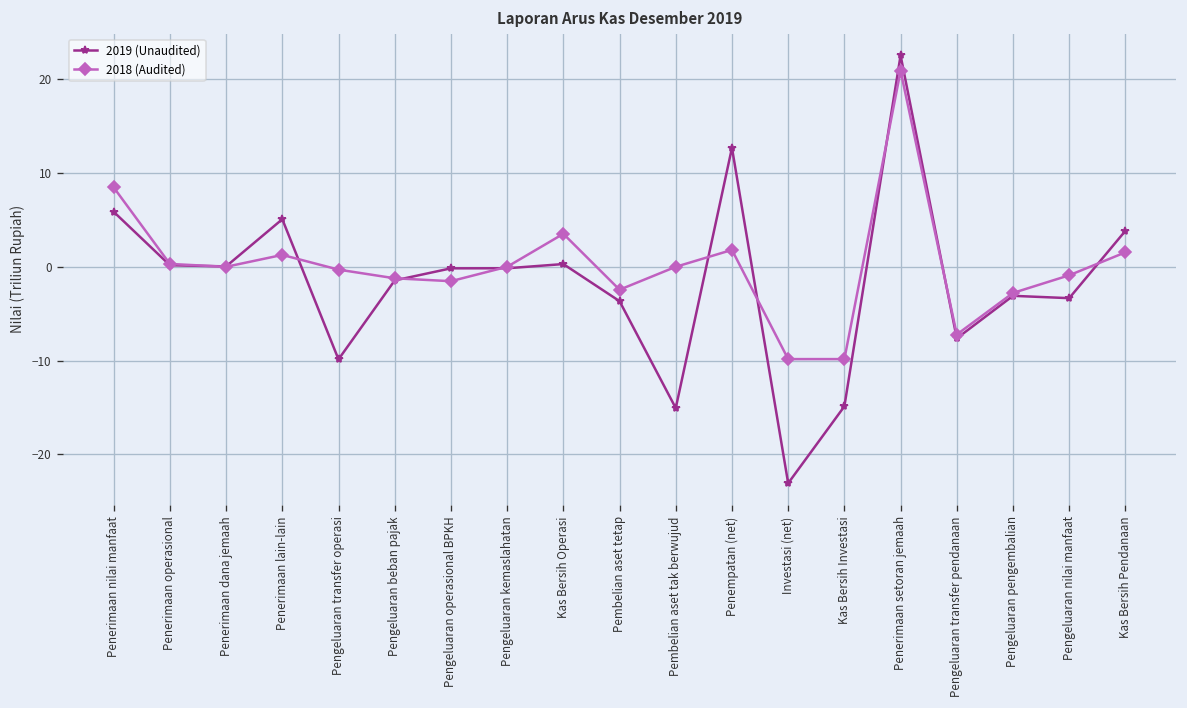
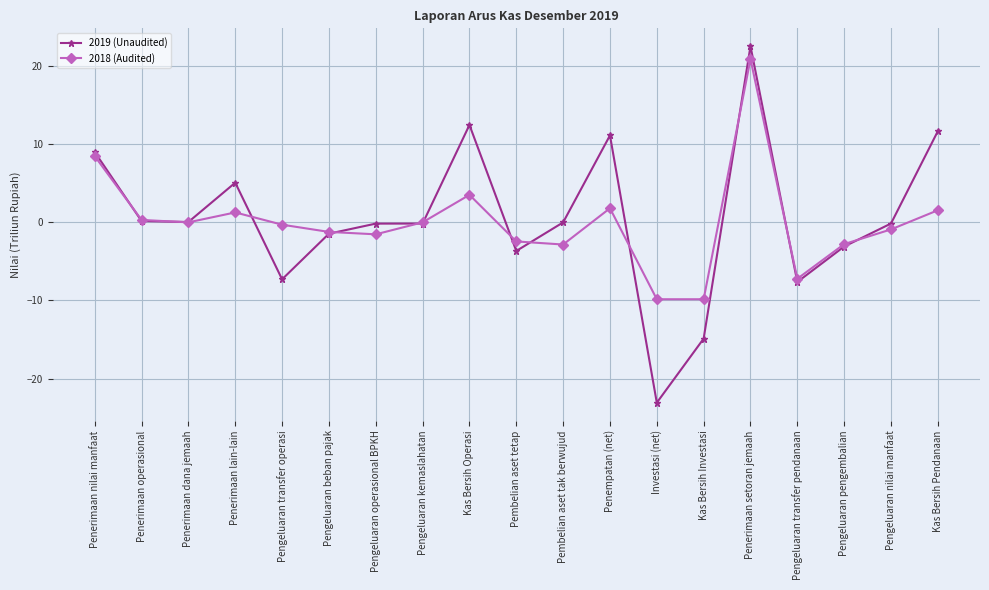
2019 (Unaudited), Penerimaan nilai manfaat: 6 -> 9
2019 (Unaudited), Pengeluaran transfer operasi: -10 -> -7
2019 (Unaudited), Kas Bersih Operasi: 0 -> 12
2019 (Unaudited), Pembelian aset tak berwujud: -15 -> 0
2018 (Audited), Pembelian aset tak berwujud: 0 -> -3
2019 (Unaudited), Penempatan (net): 13 -> 11
2019 (Unaudited), Pengeluaran nilai manfaat: -3 -> 0
2019 (Unaudited), Kas Bersih Pendanaan: 4 -> 12
